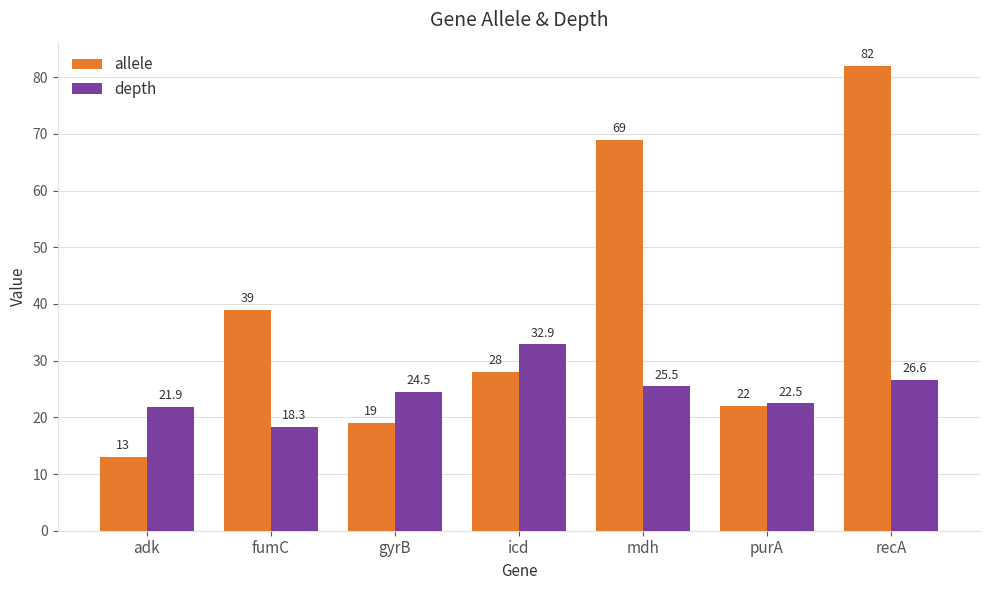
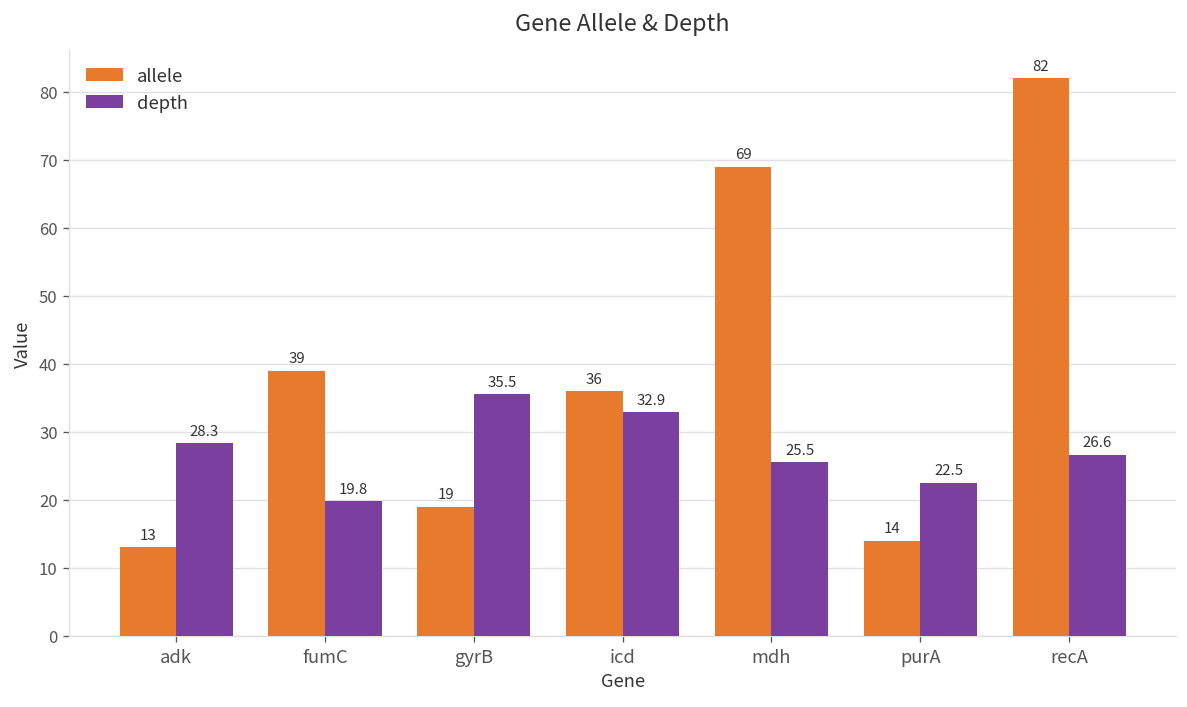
depth, adk: 21.9 -> 28.3
depth, fumC: 18.3 -> 19.8
depth, gyrB: 24.5 -> 35.5
allele, icd: 28 -> 36
allele, purA: 22 -> 14
